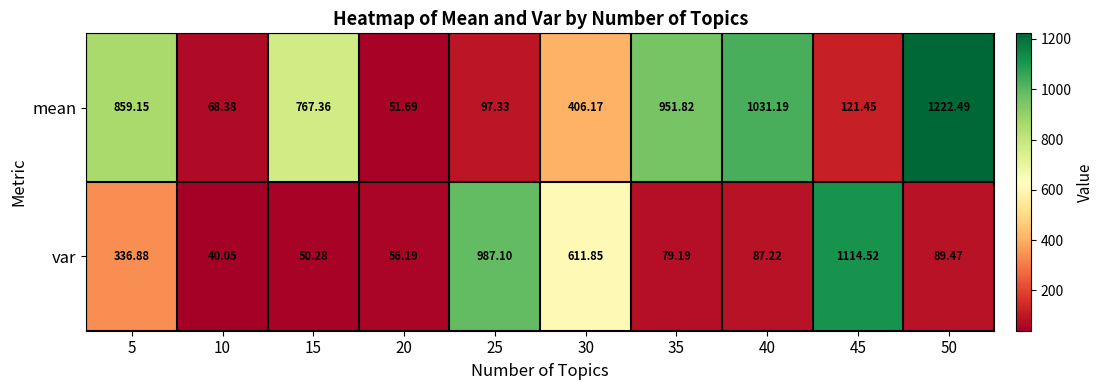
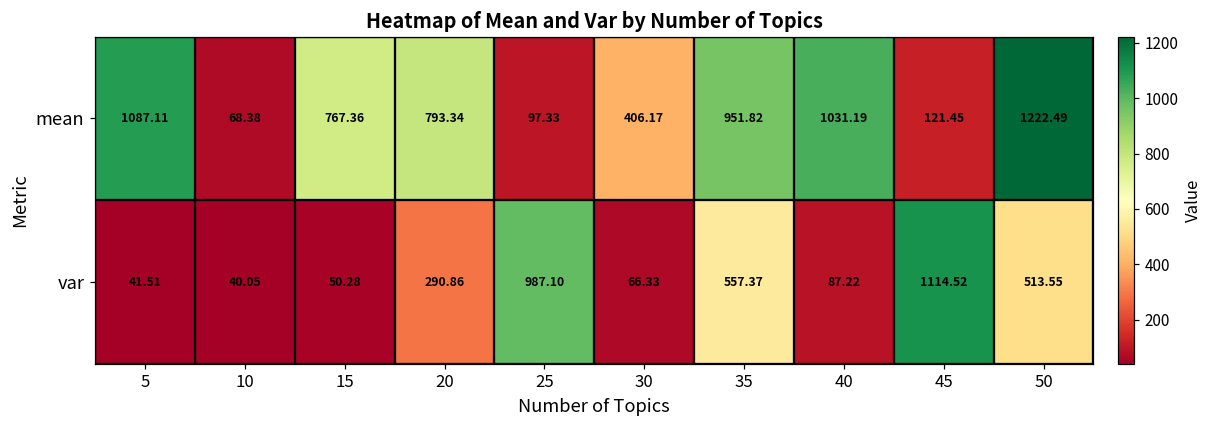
mean, 5: 859.15 -> 1087.11
mean, 20: 51.69 -> 793.34
var, 5: 336.88 -> 41.51
var, 20: 56.19 -> 290.86
var, 30: 611.85 -> 66.33
var, 35: 79.19 -> 557.37
var, 50: 89.47 -> 513.55
